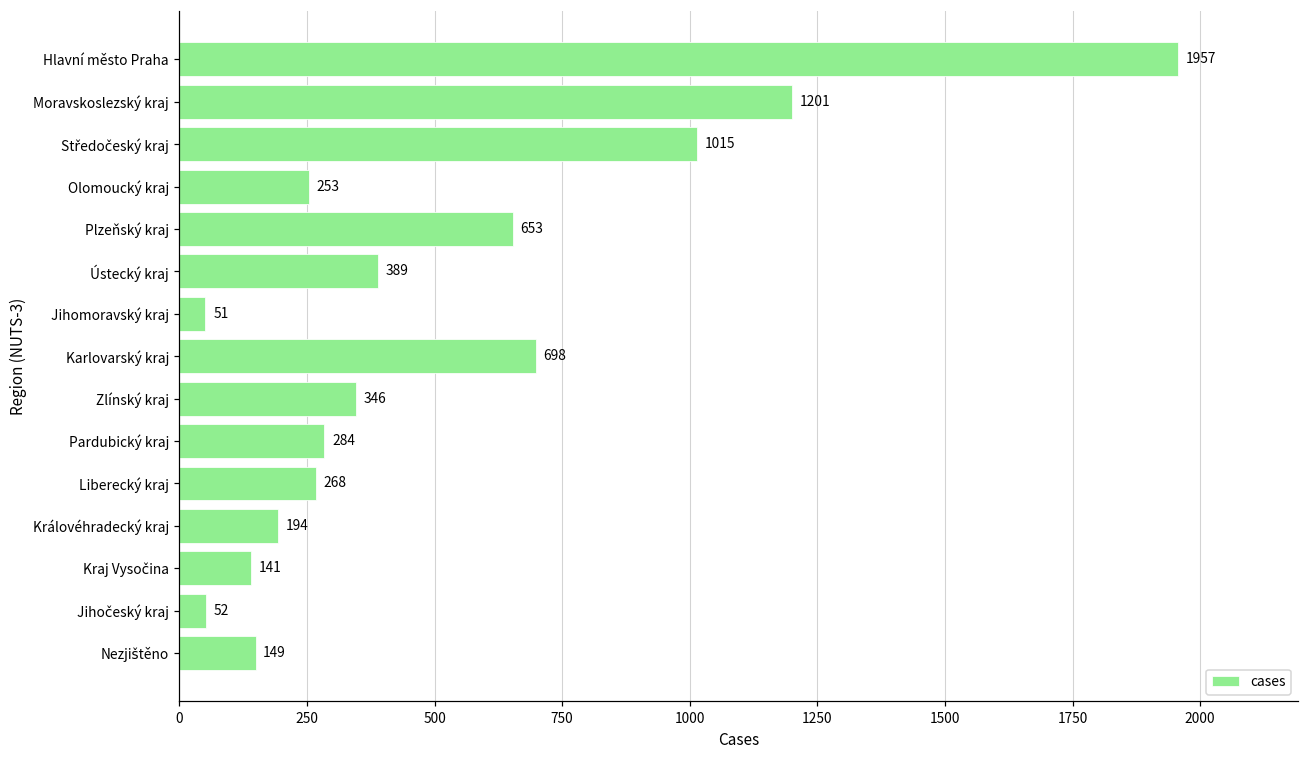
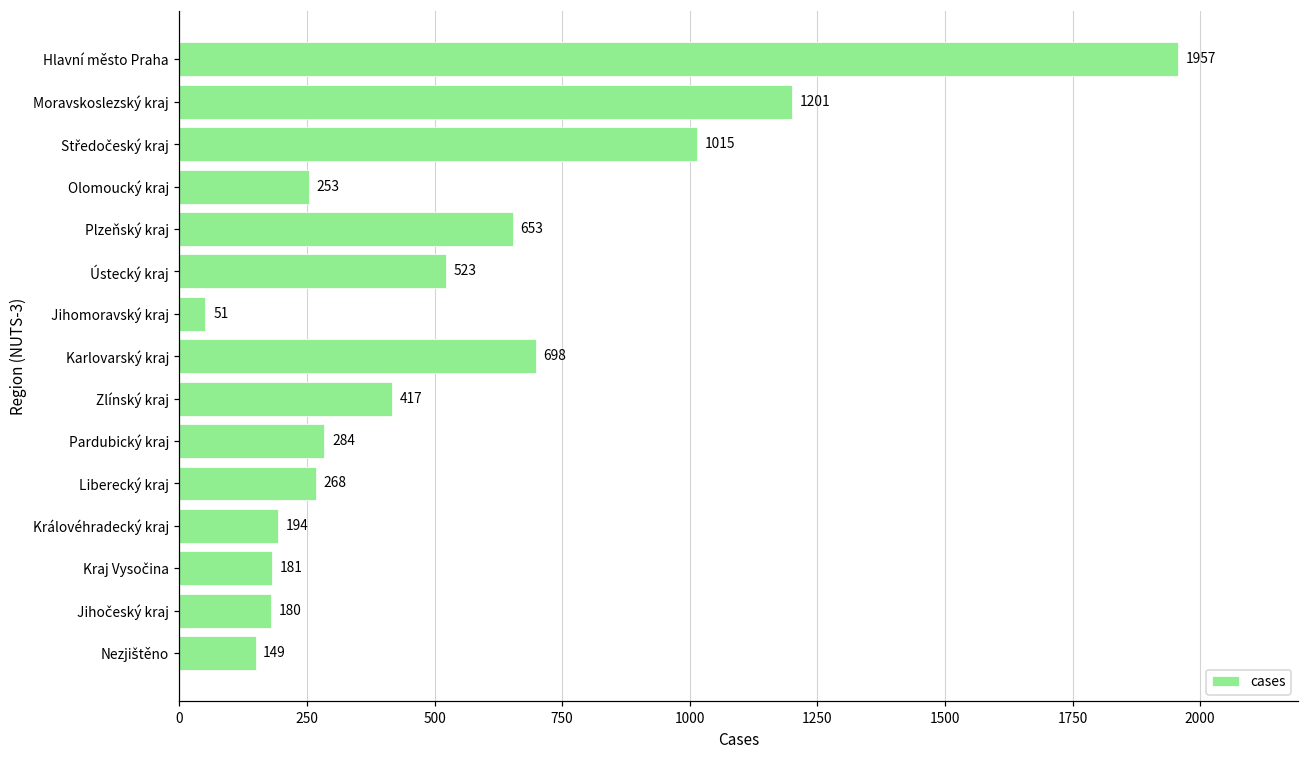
Ústecký kraj: 389 -> 523
Zlínský kraj: 346 -> 417
Kraj Vysočina: 141 -> 181
Jihočeský kraj: 52 -> 180
